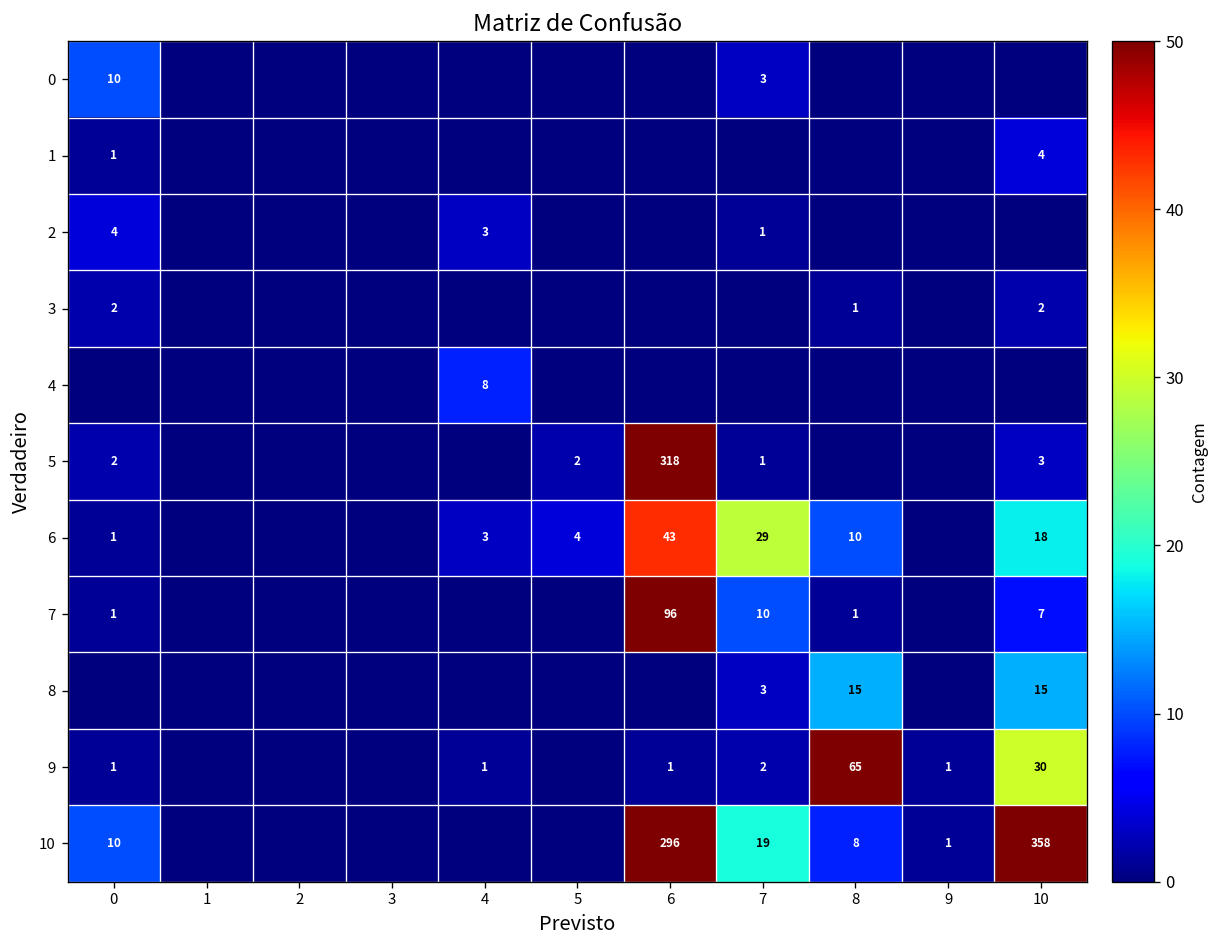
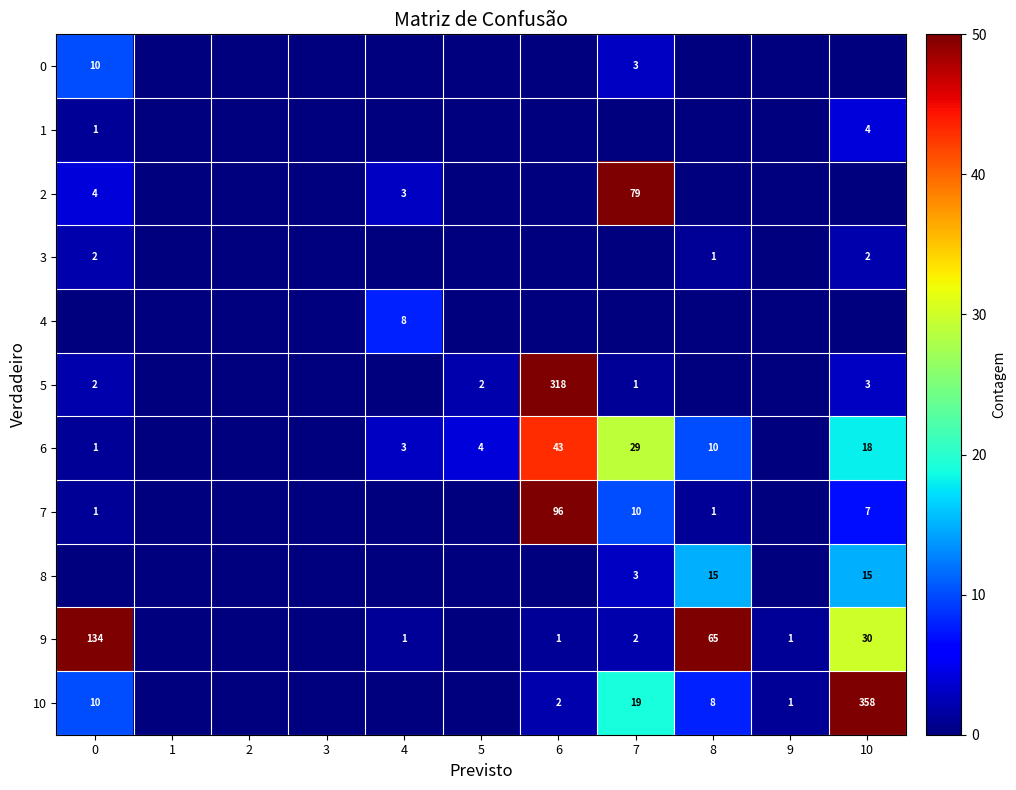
2, 7: 1 -> 79
9, 0: 1 -> 134
10, 6: 296 -> 2
